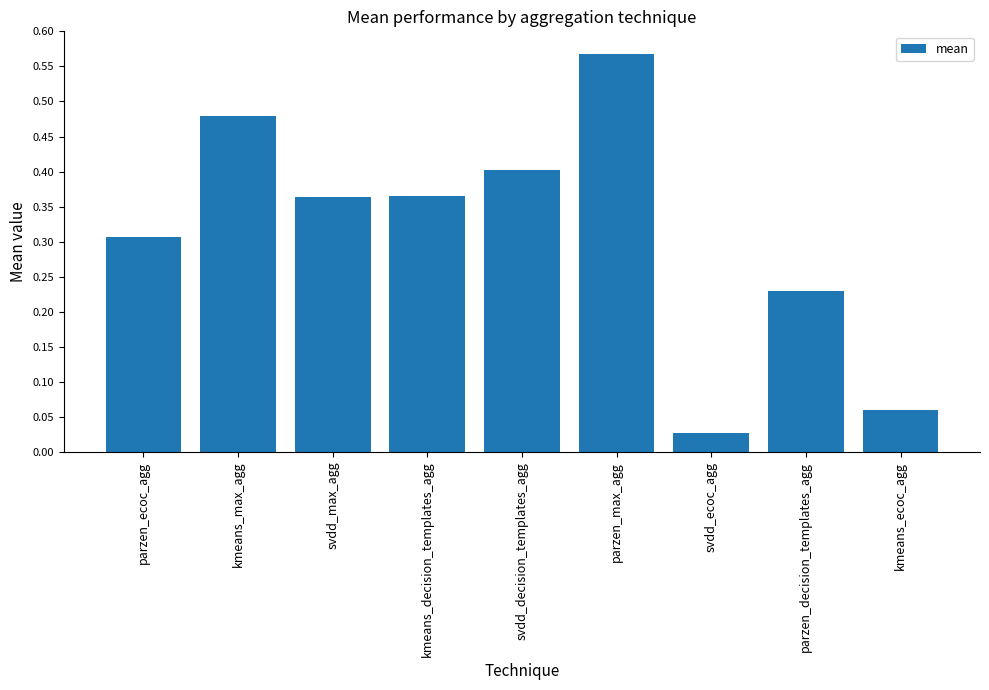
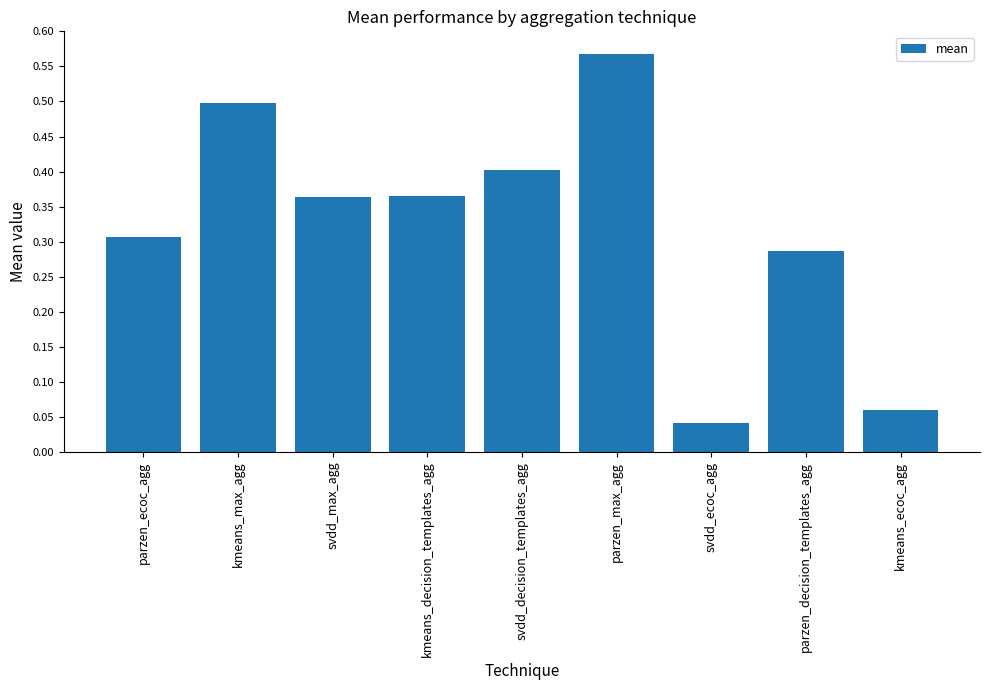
kmeans_max_agg: 0.48 -> 0.50
svdd_ecoc_agg: 0.03 -> 0.04
parzen_decision_templates_agg: 0.23 -> 0.29
